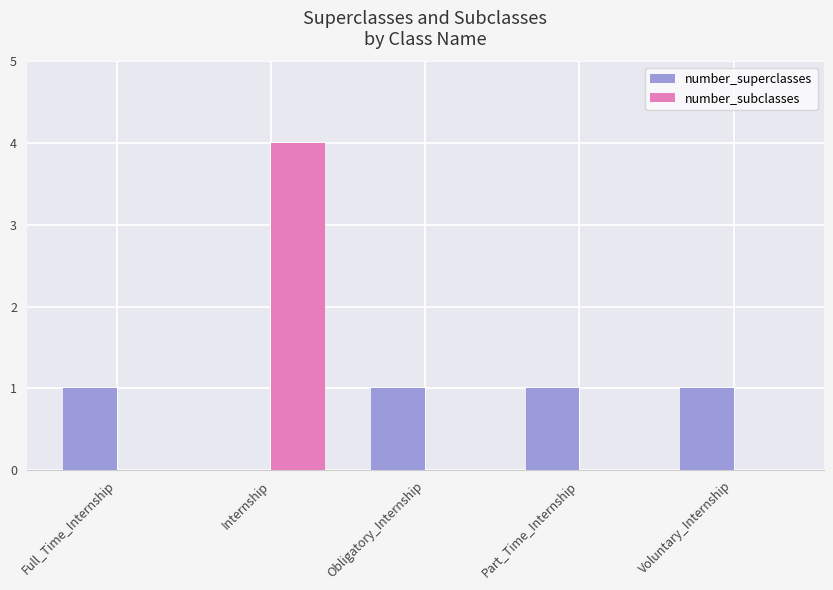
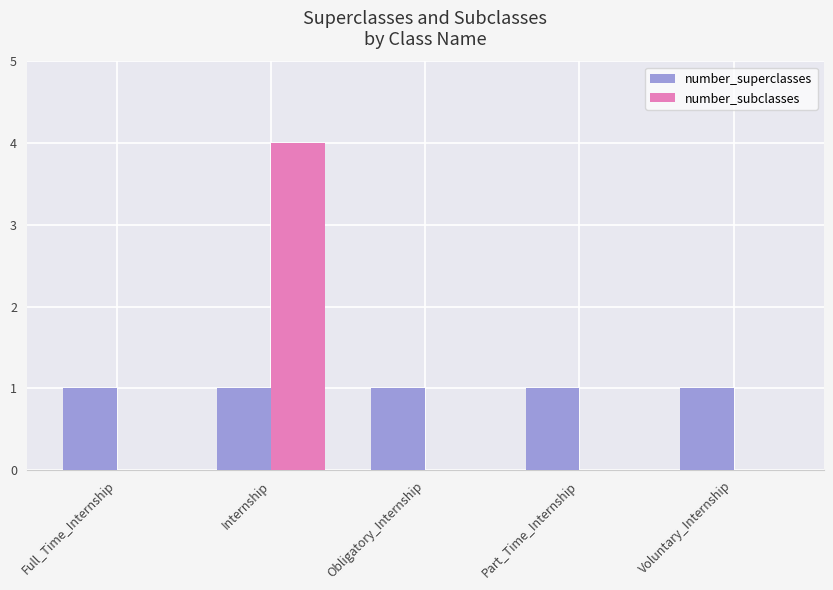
number_superclasses, Internship: 0 -> 1
